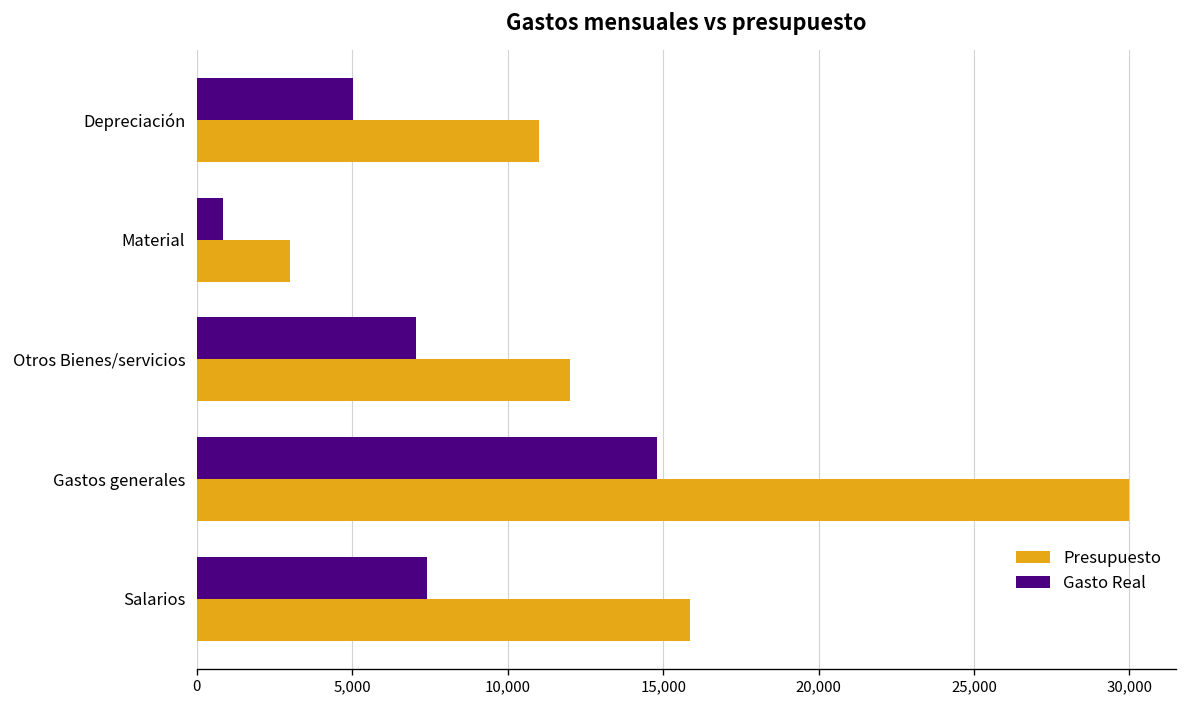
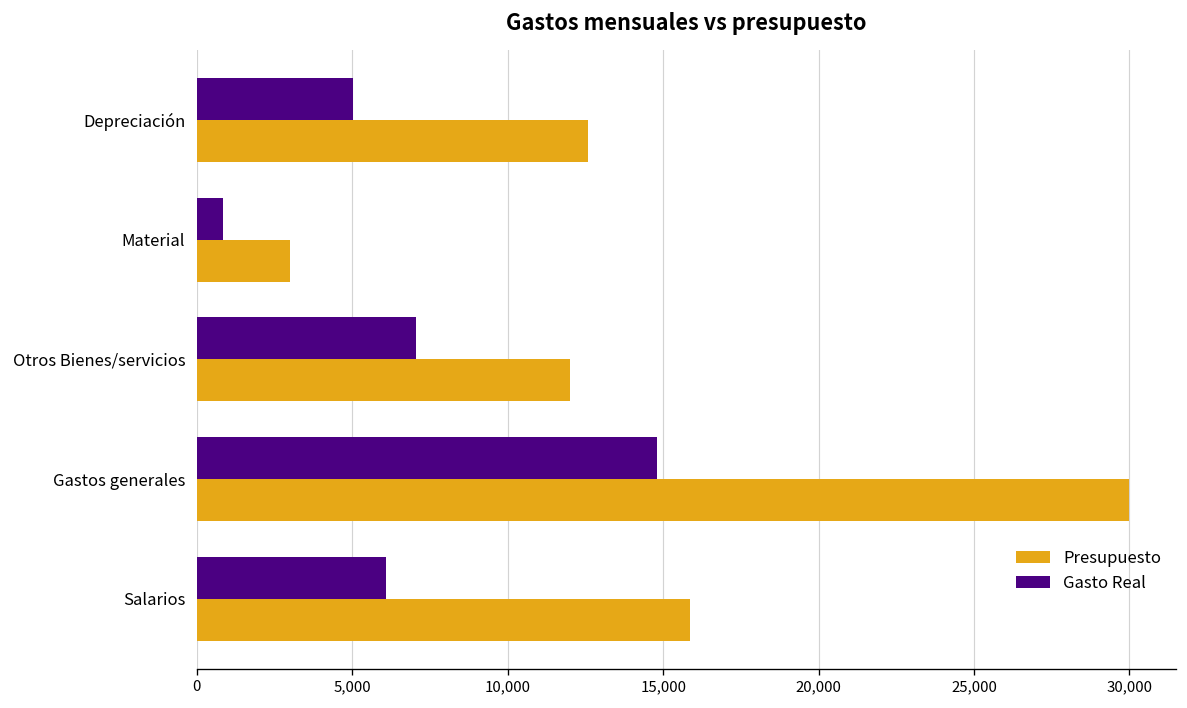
Presupuesto, Depreciación: 11,000 -> 12,600
Gasto Real, Salarios: 7,400 -> 6,100
